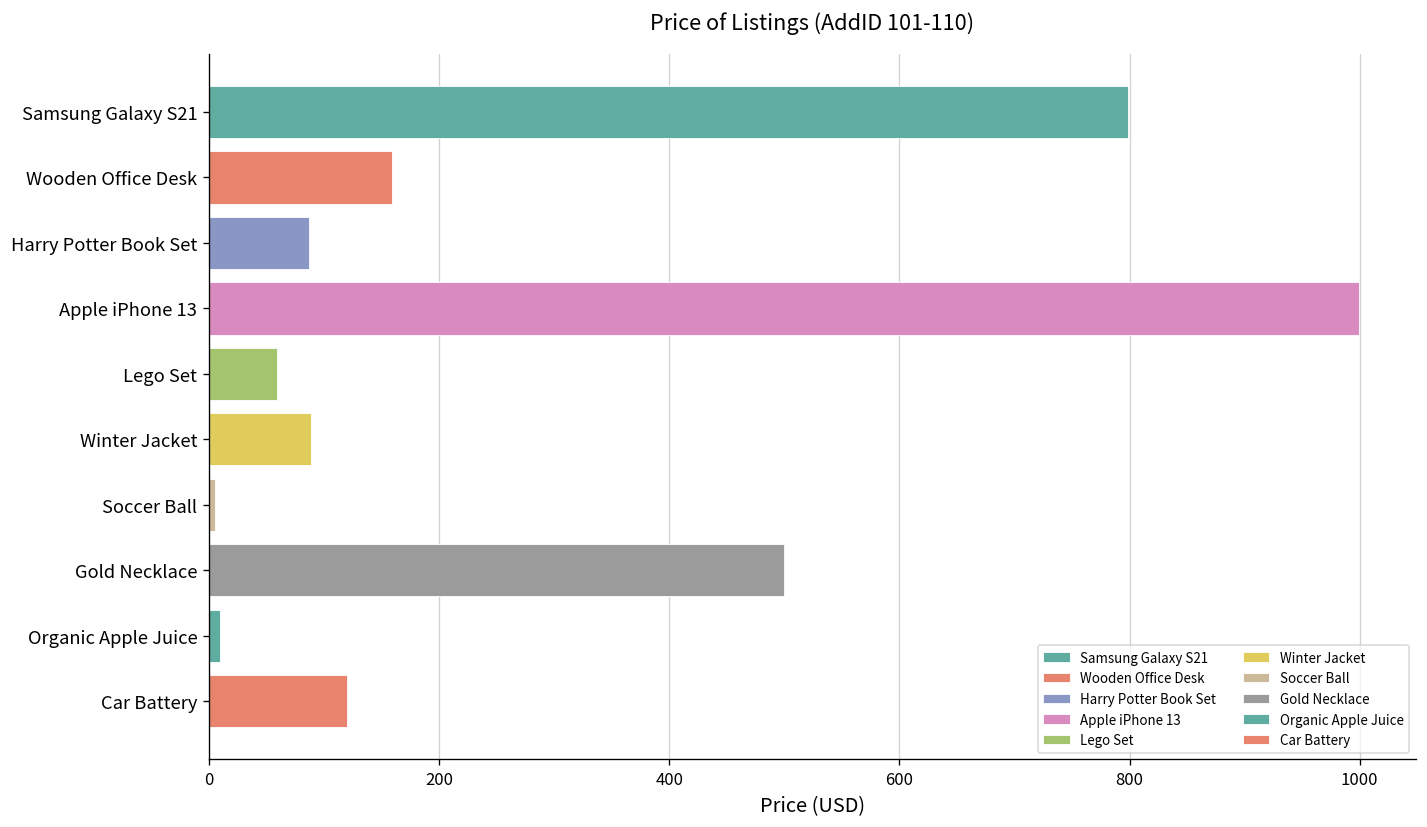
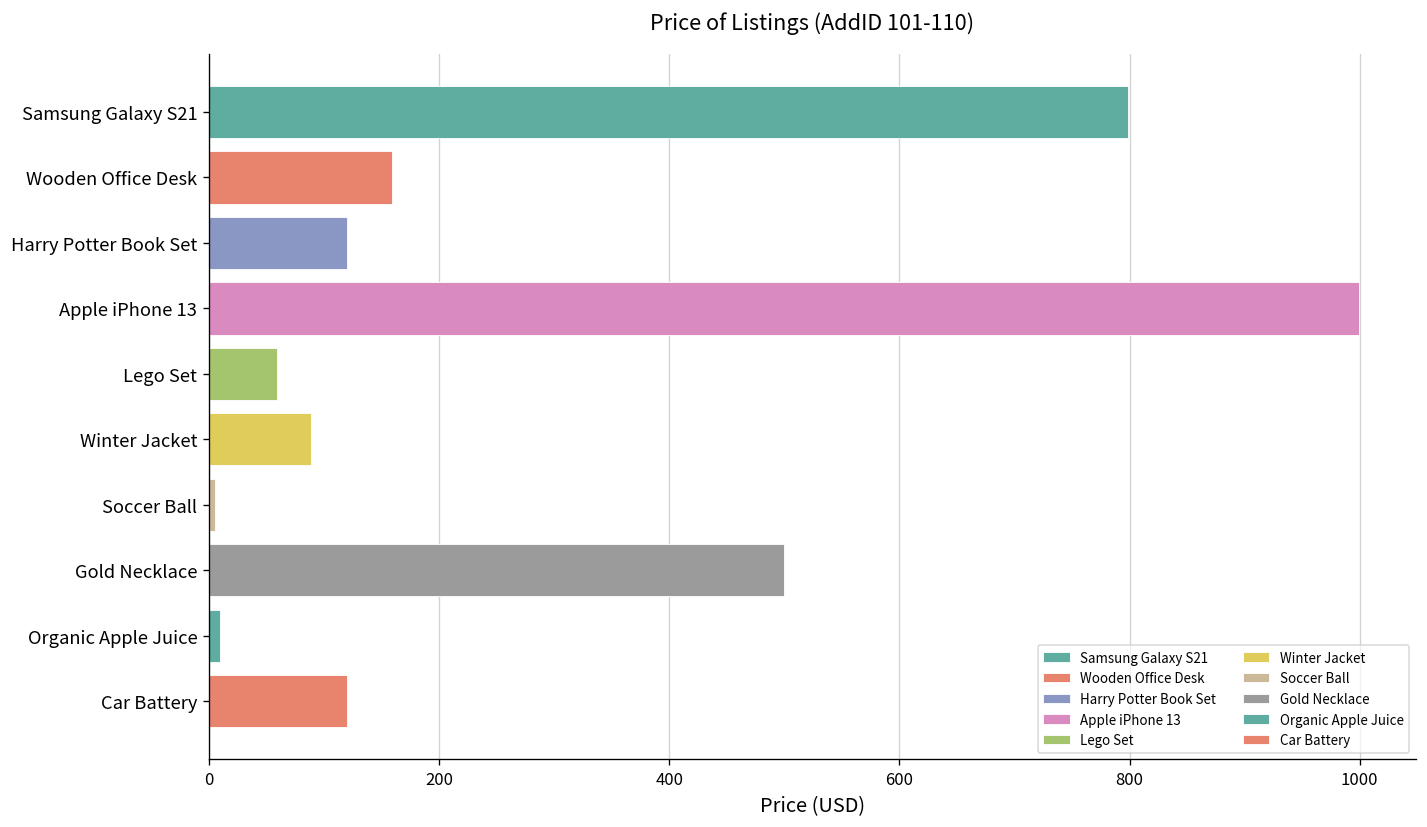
Harry Potter Book Set: 90 -> 120
